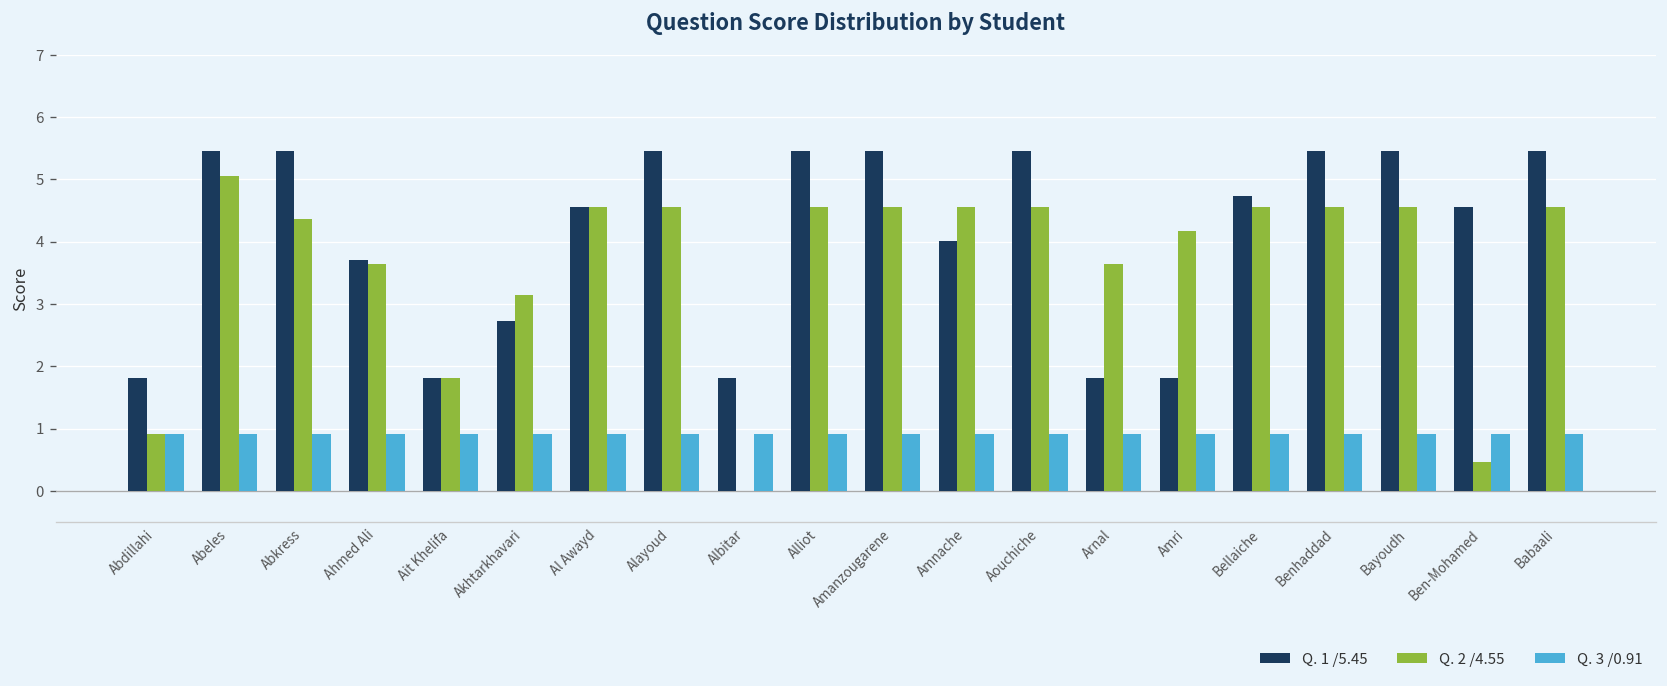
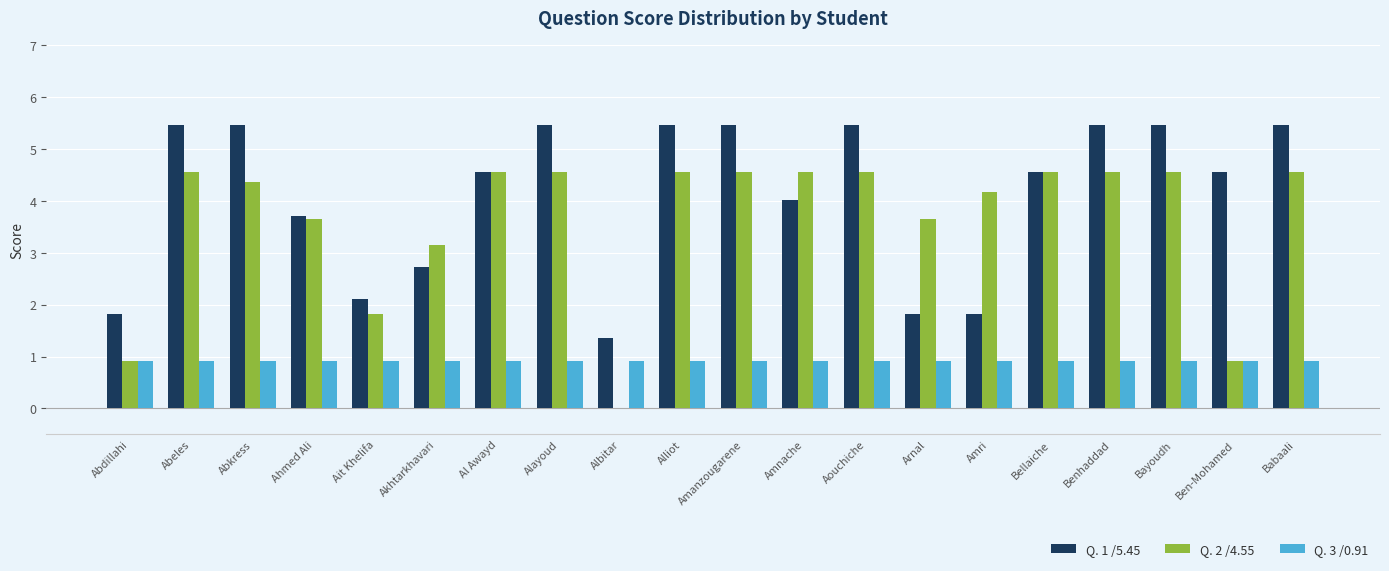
Q. 2 /4.55, Abeles: 5.1 -> 4.6
Q. 1 /5.45, Ait Khelifa: 1.8 -> 2.1
Q. 1 /5.45, Albitar: 1.8 -> 1.4
Q. 1 /5.45, Bellaiche: 4.7 -> 4.6
Q. 2 /4.55, Ben-Mohamed: 0.5 -> 0.9
